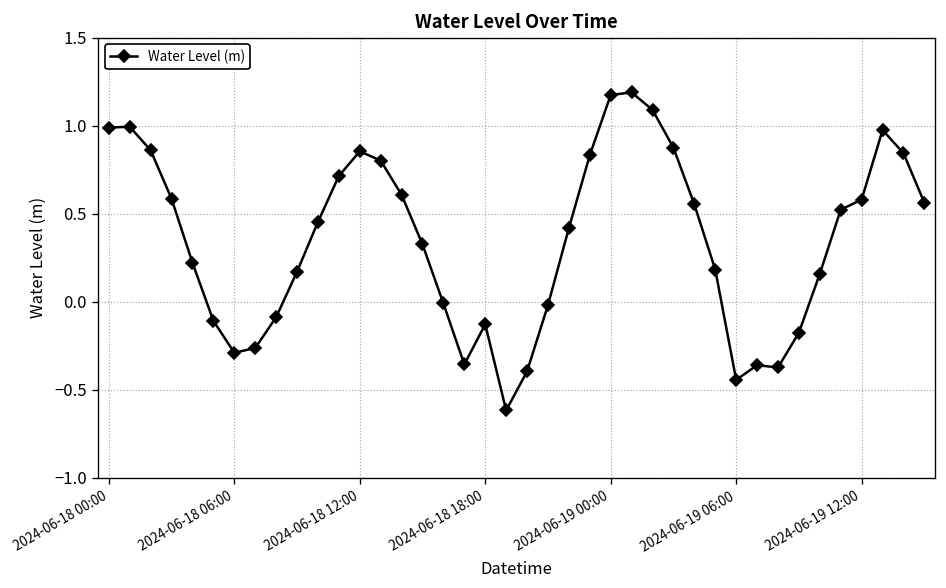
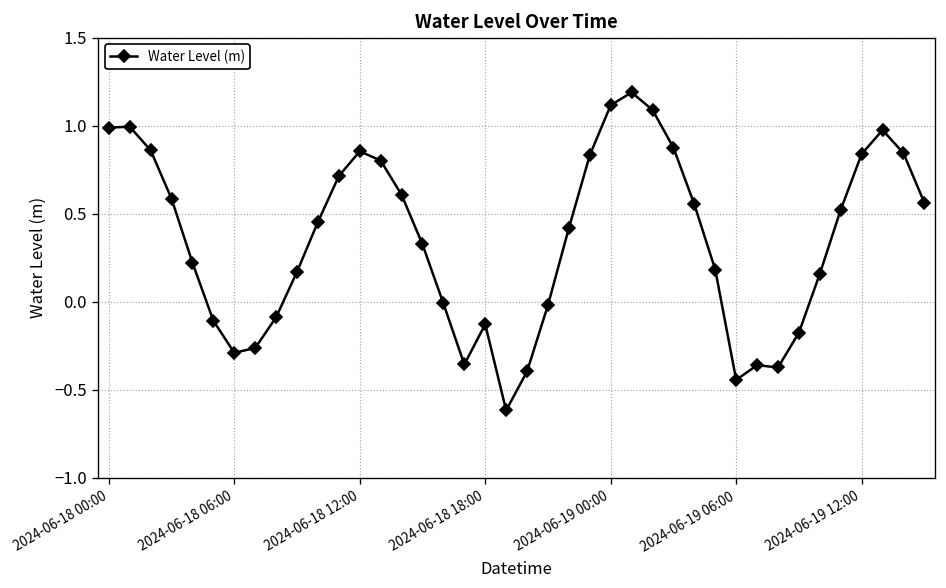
2024-06-19 00:00: 1.17 -> 1.12
2024-06-19 12:00: 0.58 -> 0.84
